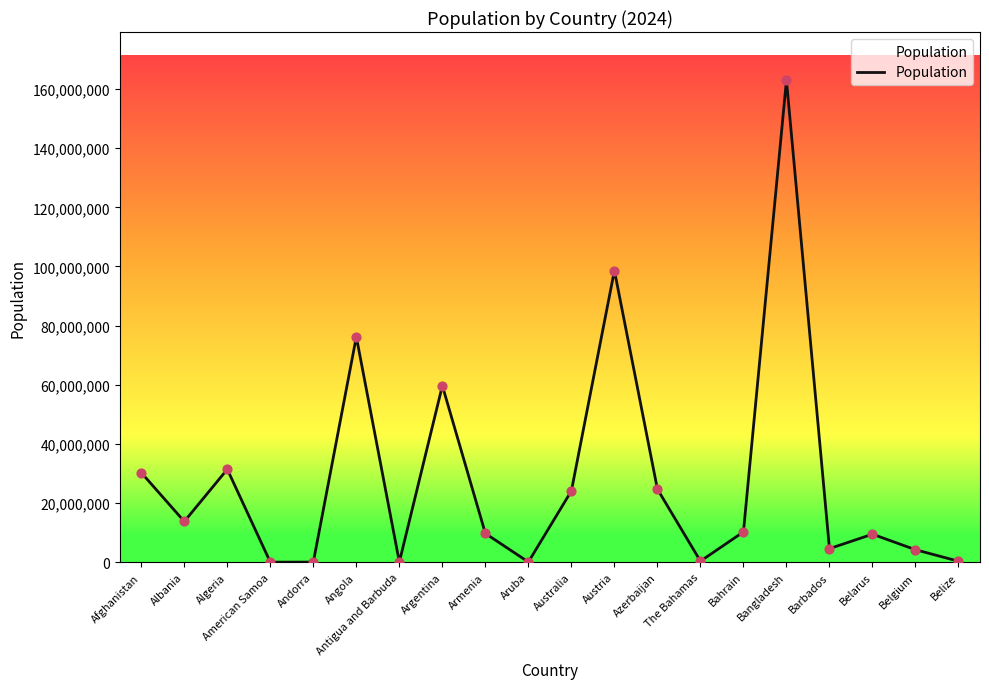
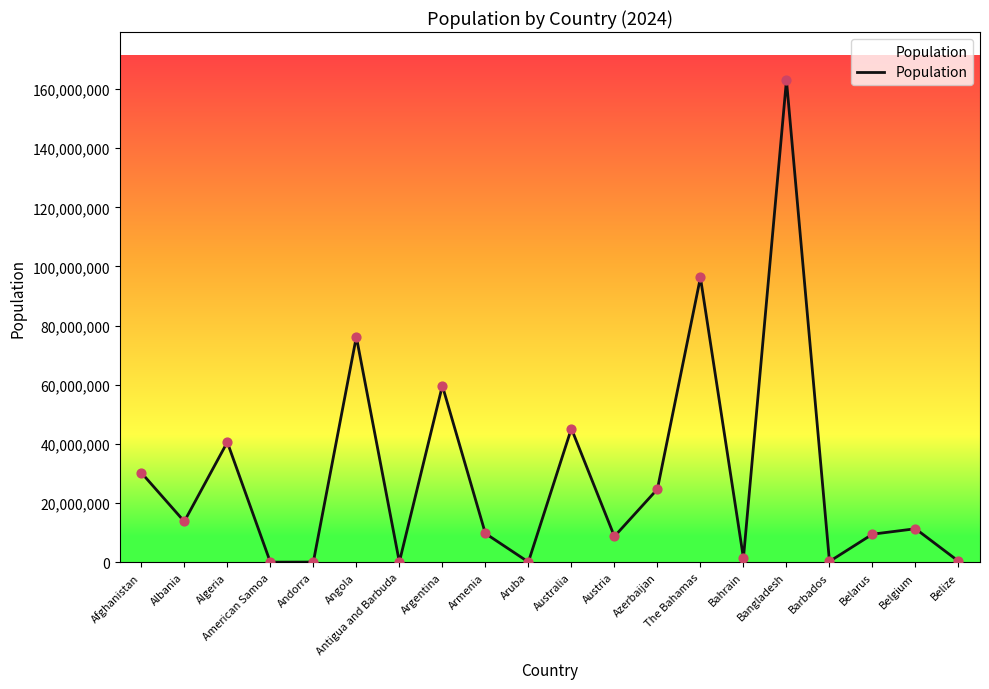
Algeria: 31,000,000 -> 41,000,000
Australia: 24,000,000 -> 45,000,000
Austria: 99,000,000 -> 9,000,000
The Bahamas: 0 -> 96,000,000
Bahrain: 10,000,000 -> 1,000,000
Barbados: 5,000,000 -> 0
Belgium: 4,000,000 -> 11,000,000
